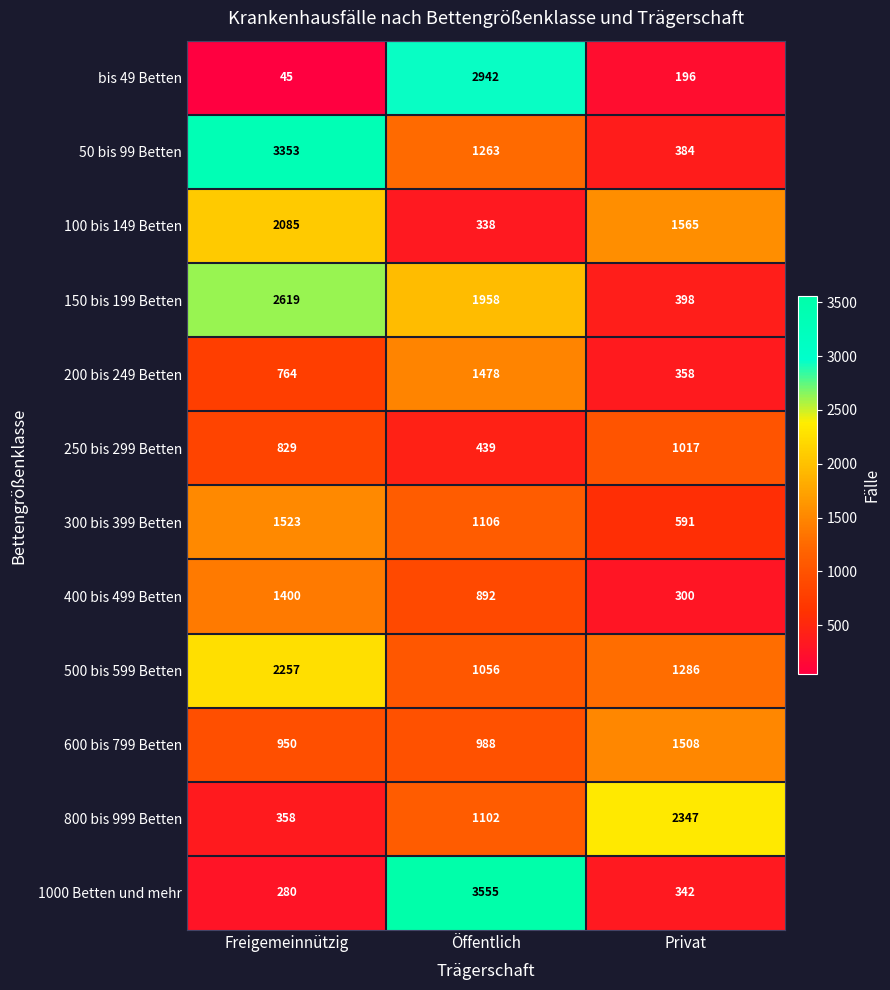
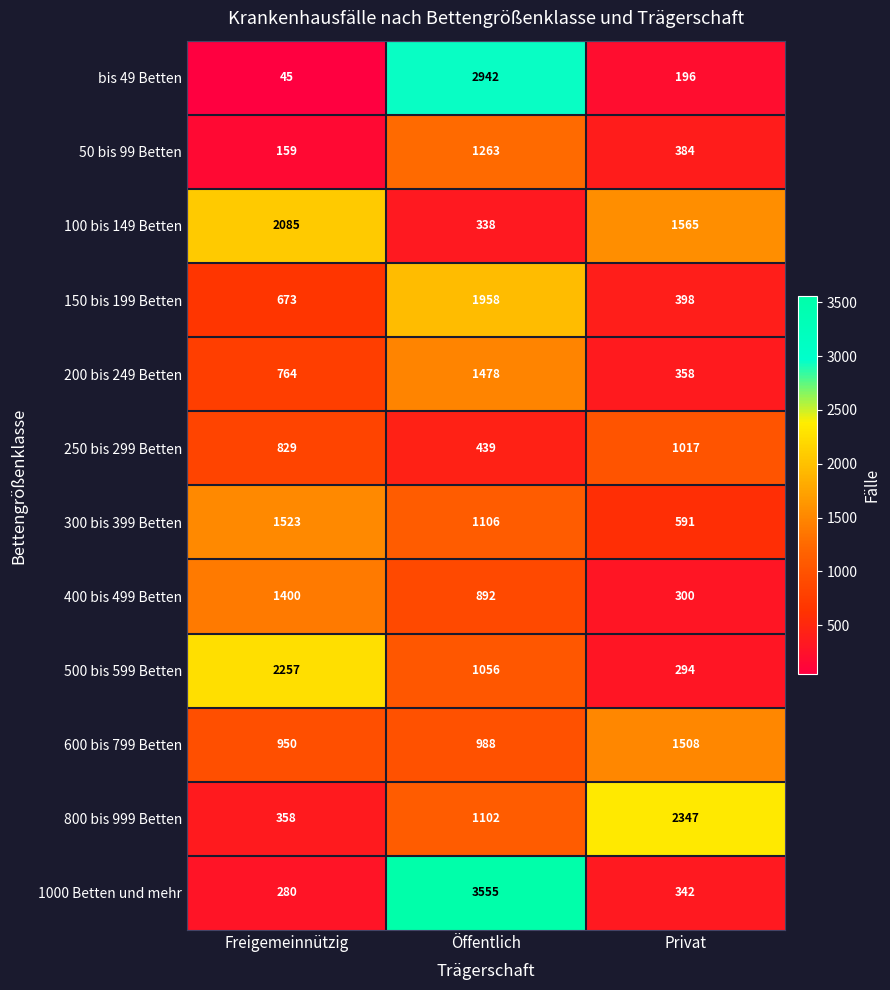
50 bis 99 Betten, Freigemeinnützig: 3353 -> 159
150 bis 199 Betten, Freigemeinnützig: 2619 -> 673
500 bis 599 Betten, Privat: 1286 -> 294
